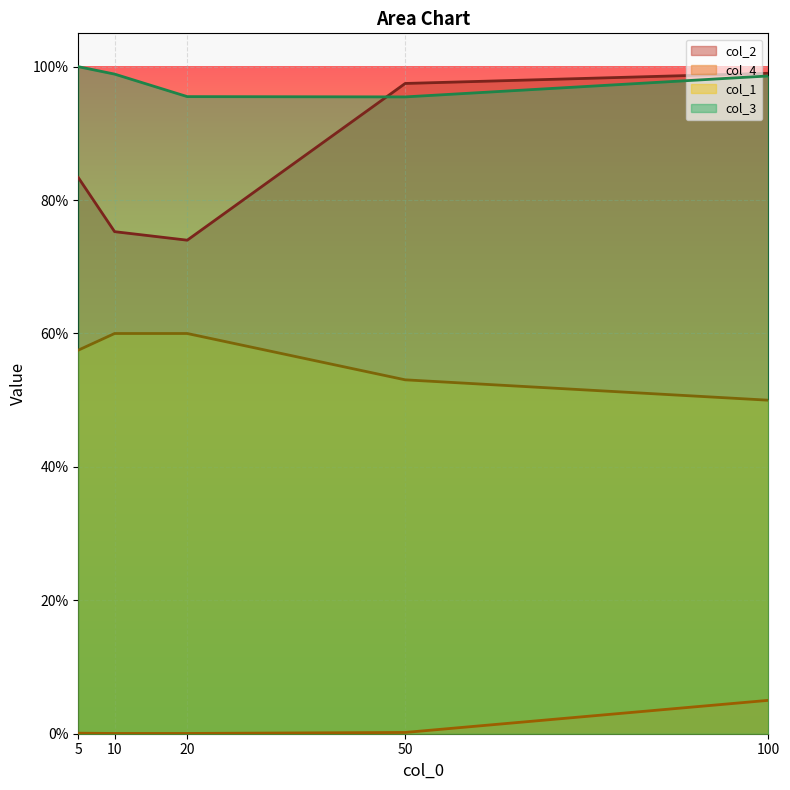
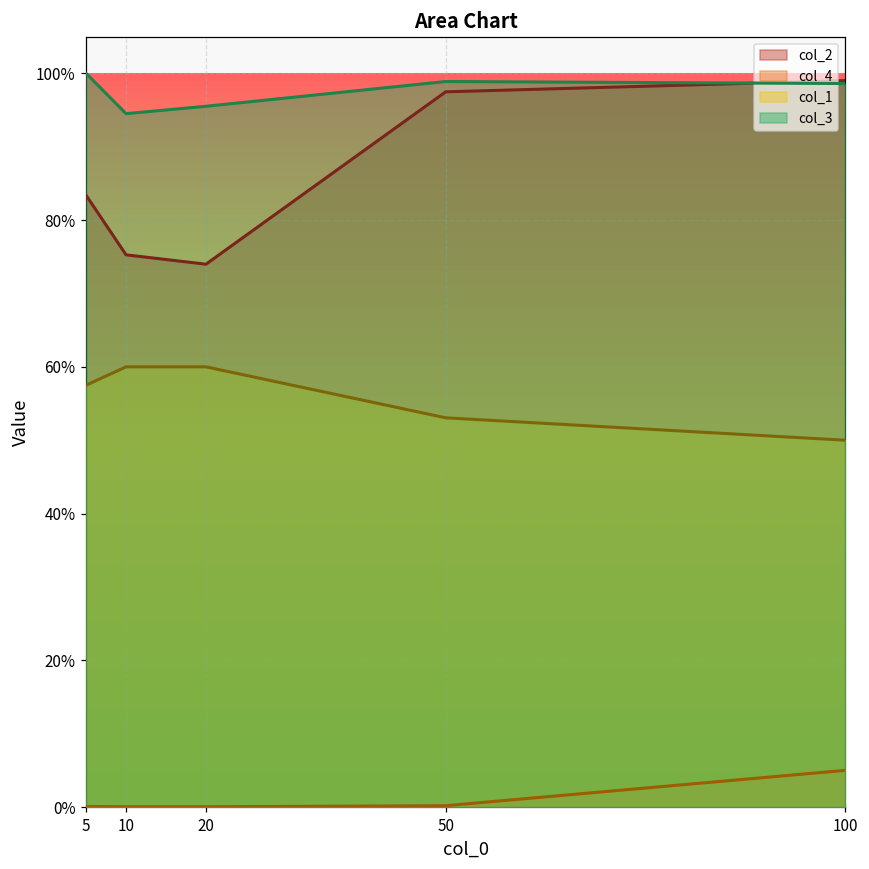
col_3, 10: 99% -> 95%
col_3, 50: 95% -> 99%
